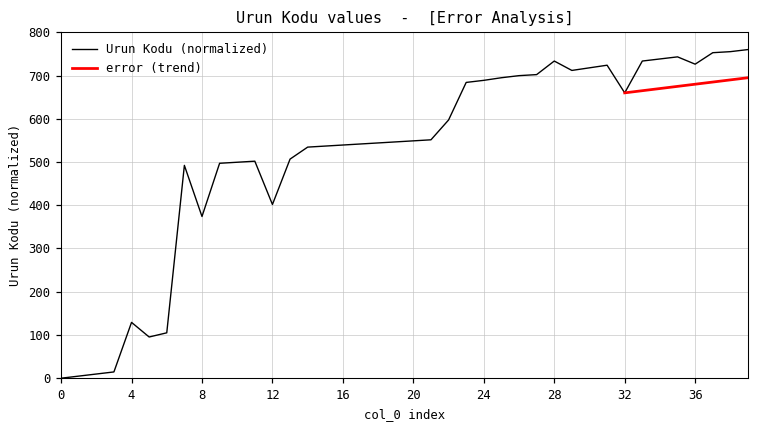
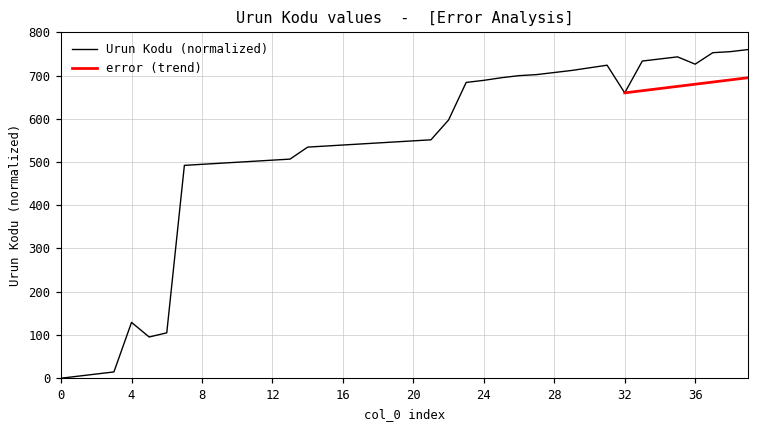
Urun Kodu (normalized), 8: 370 -> 490
Urun Kodu (normalized), 12: 400 -> 500
Urun Kodu (normalized), 28: 730 -> 710
